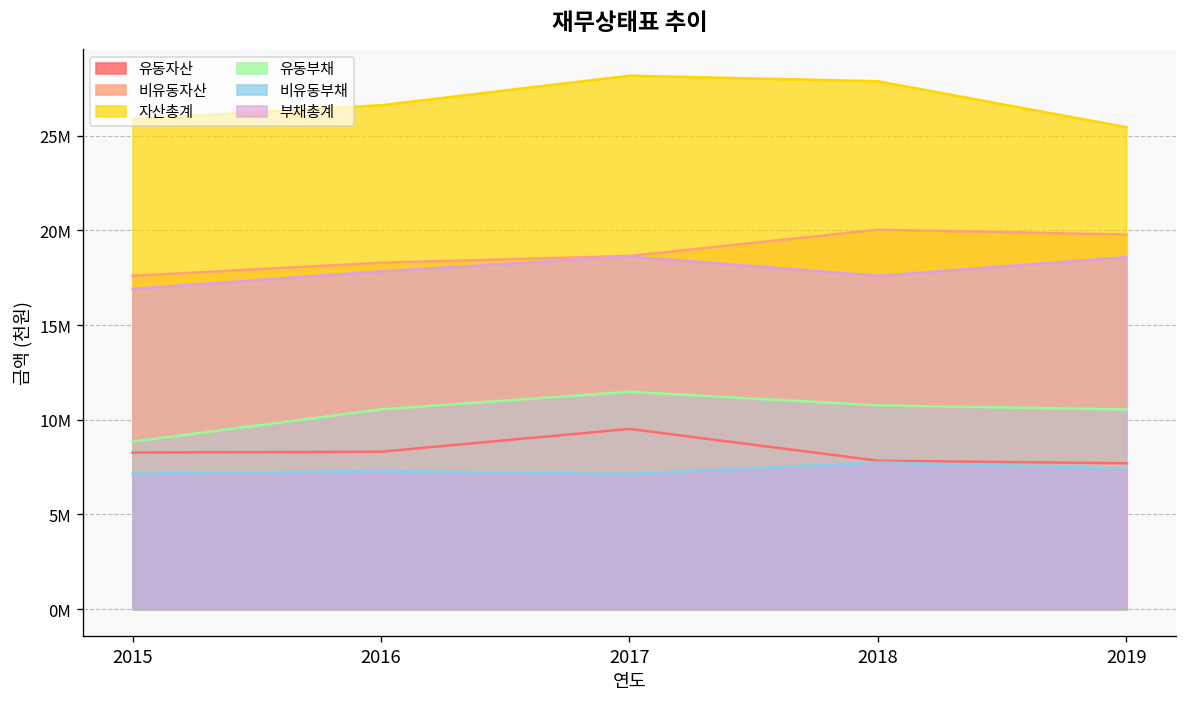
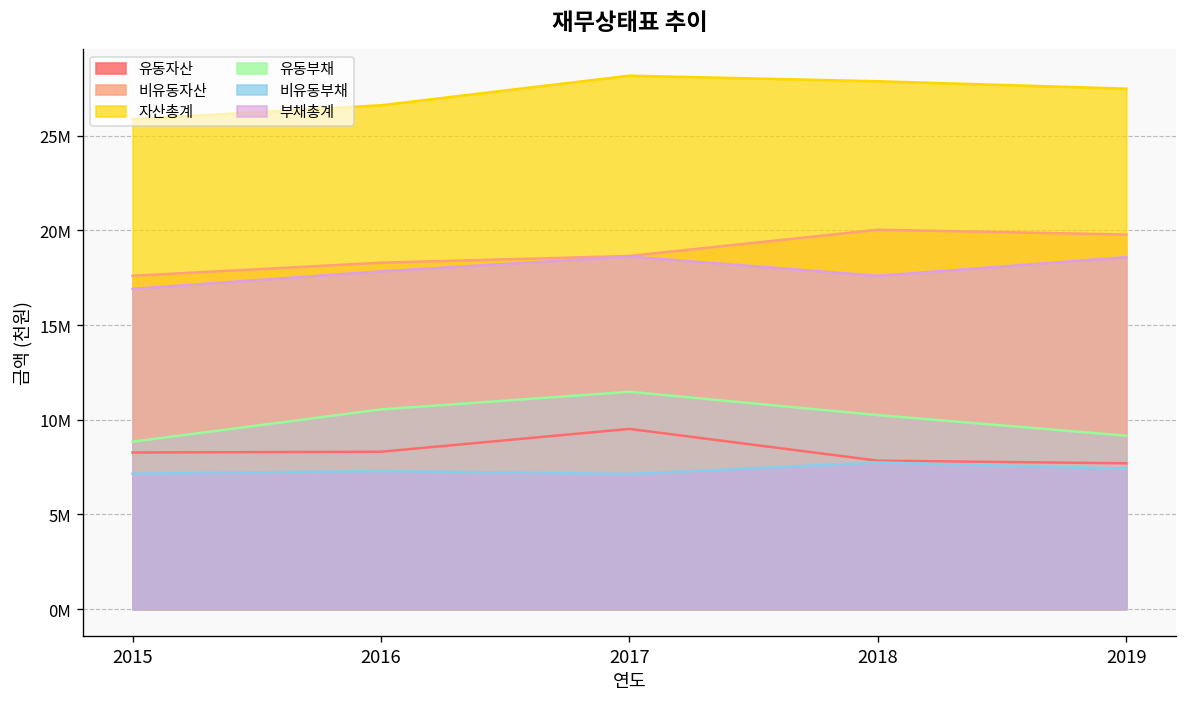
유동부채, 2018: 10800000 -> 10200000
자산총계, 2019: 25400000 -> 27500000
유동부채, 2019: 10500000 -> 9200000
